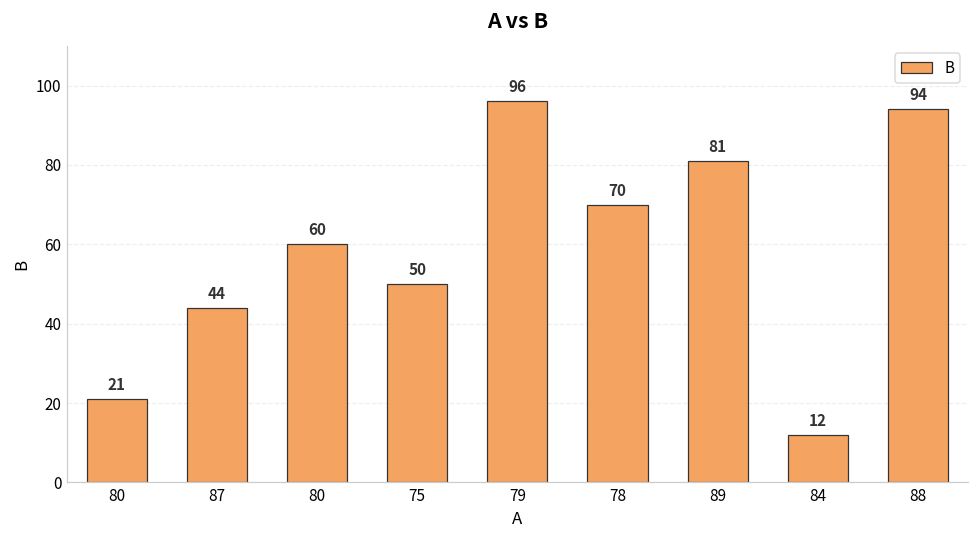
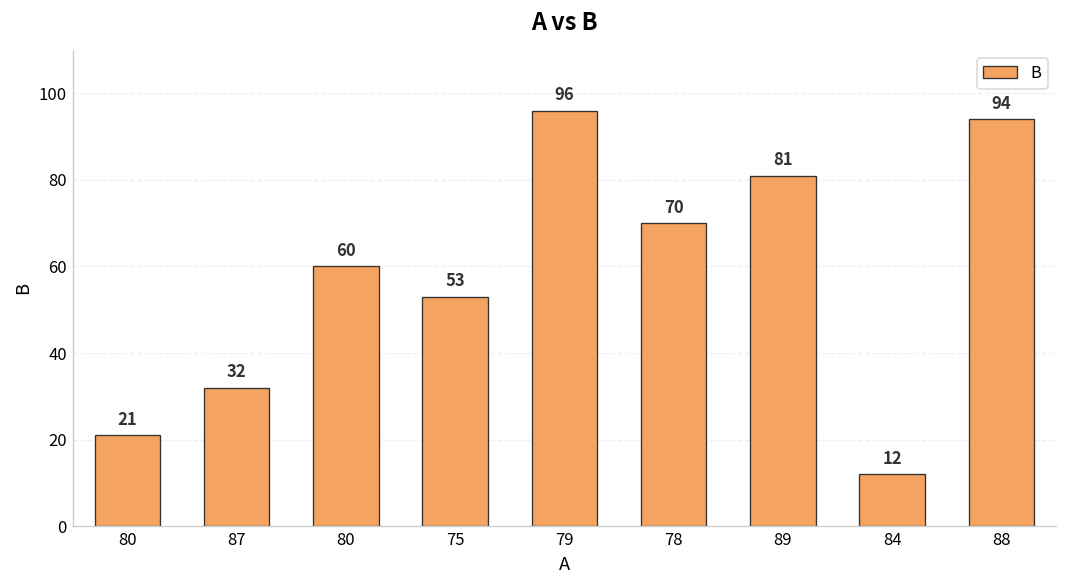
87: 44 -> 32
75: 50 -> 53
